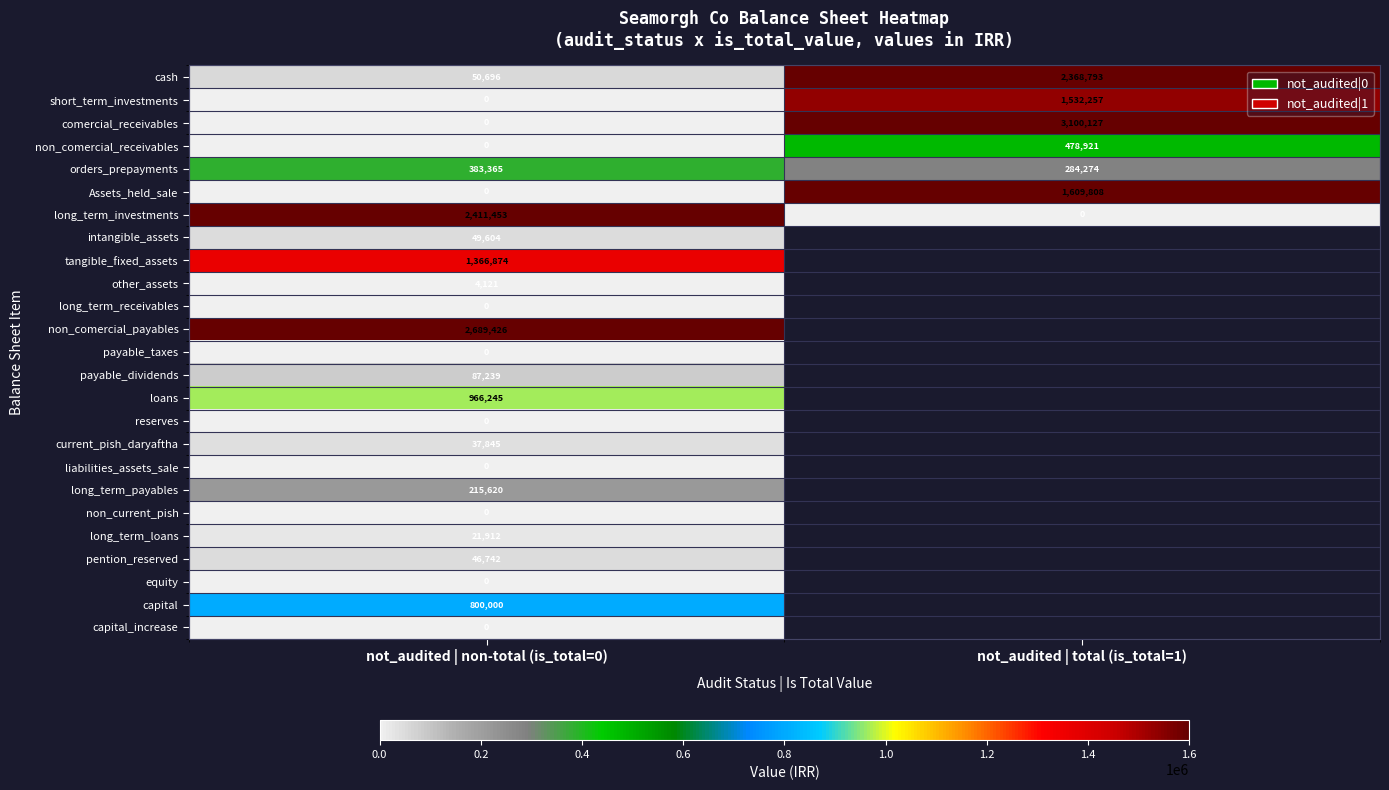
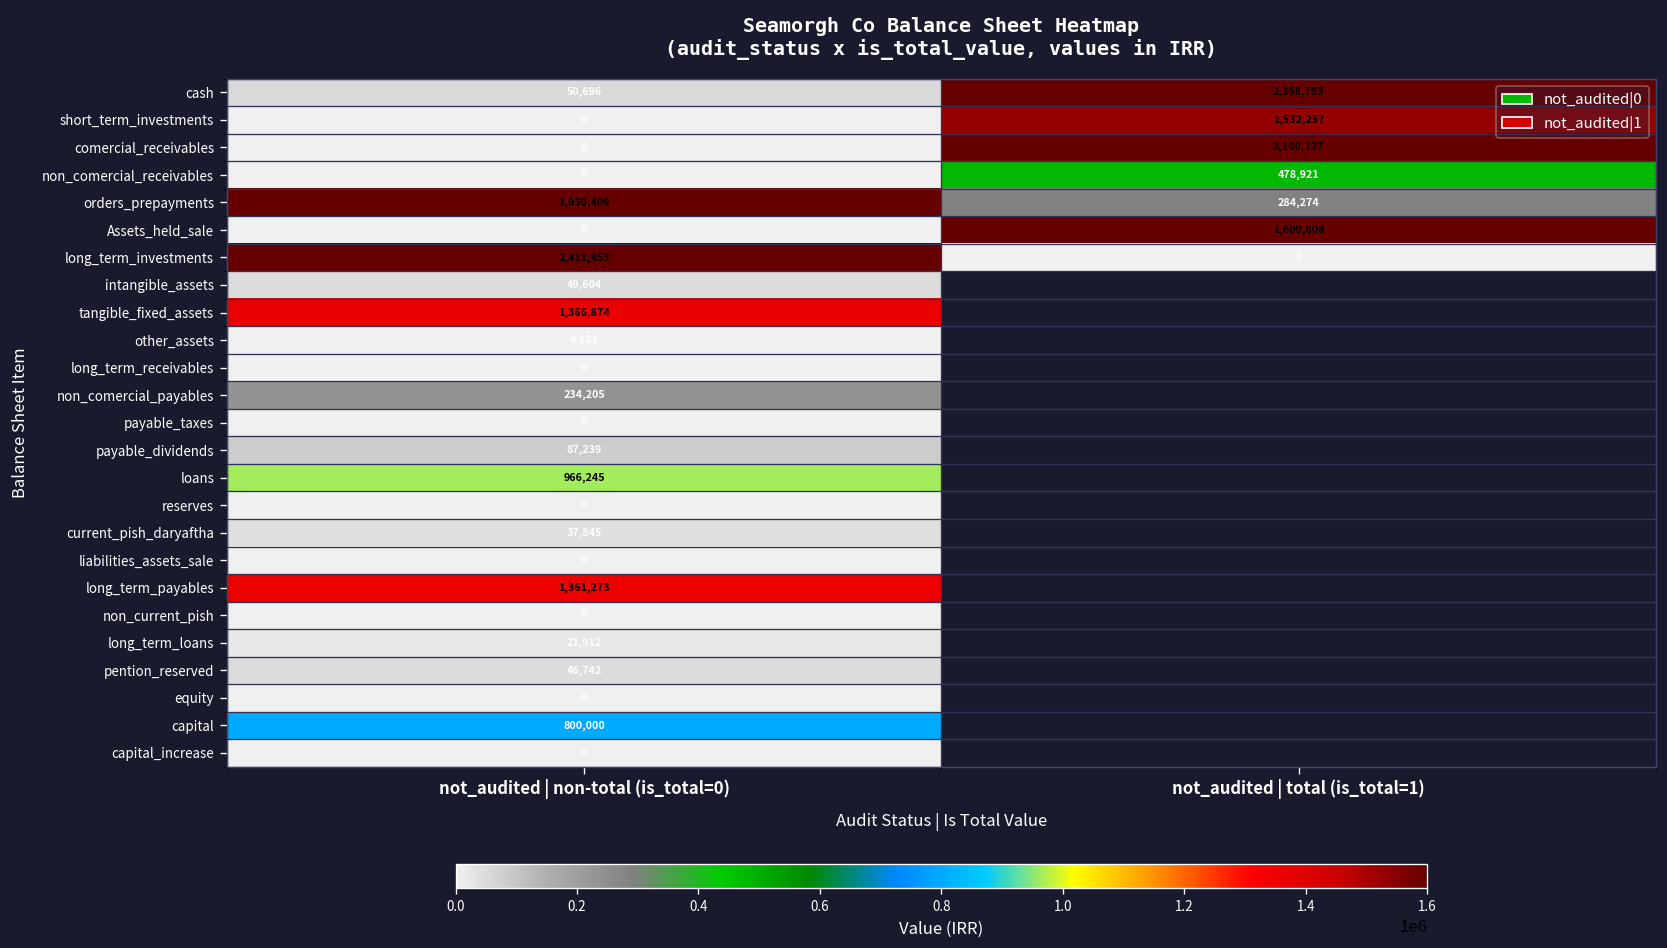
orders_prepayments, not_audited | non-total (is_total=0): 383,365 -> 1,950,409
non_comercial_payables, not_audited | non-total (is_total=0): 2,689,426 -> 234,205
long_term_payables, not_audited | non-total (is_total=0): 215,620 -> 1,361,273
